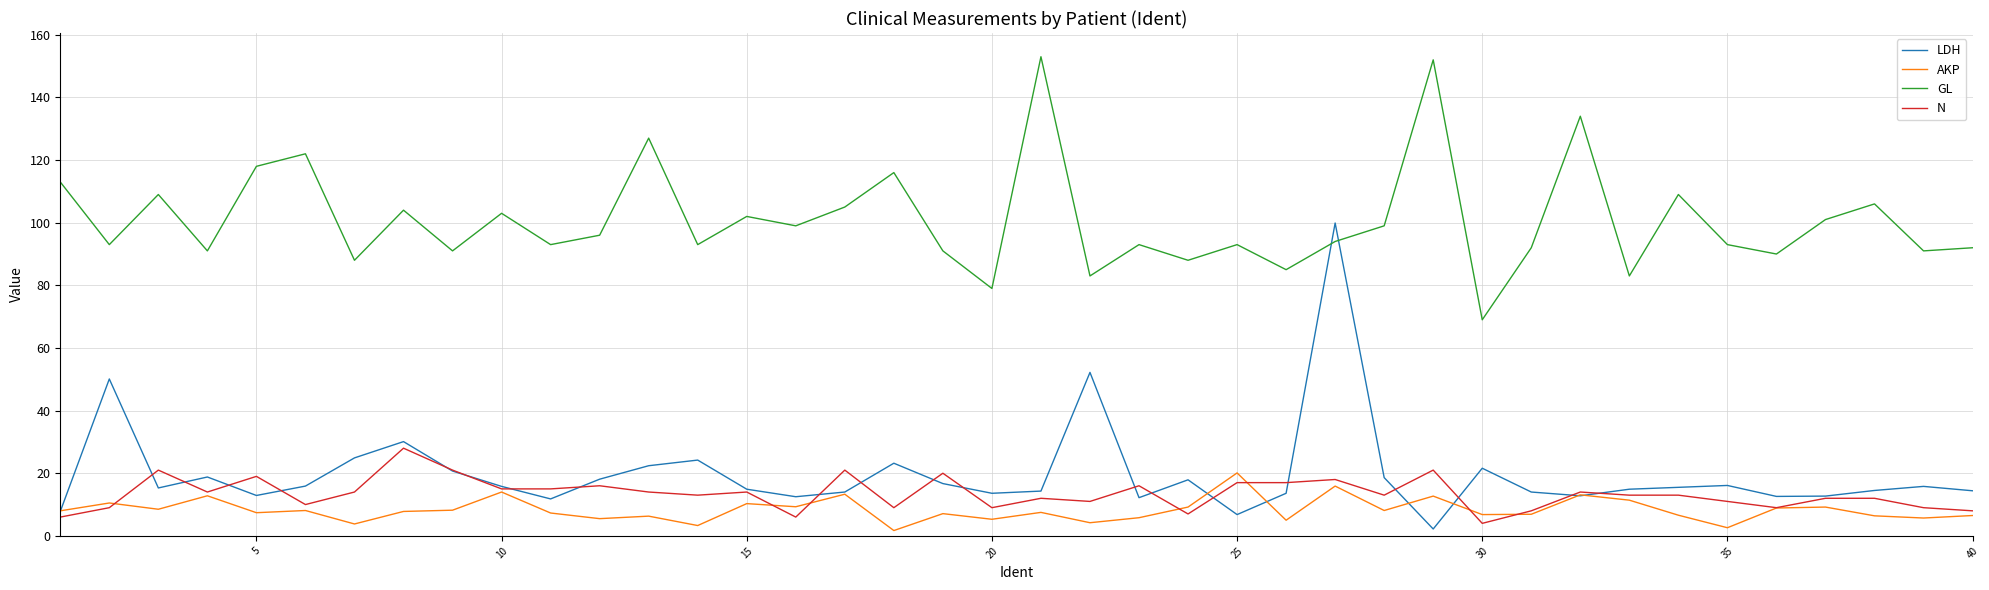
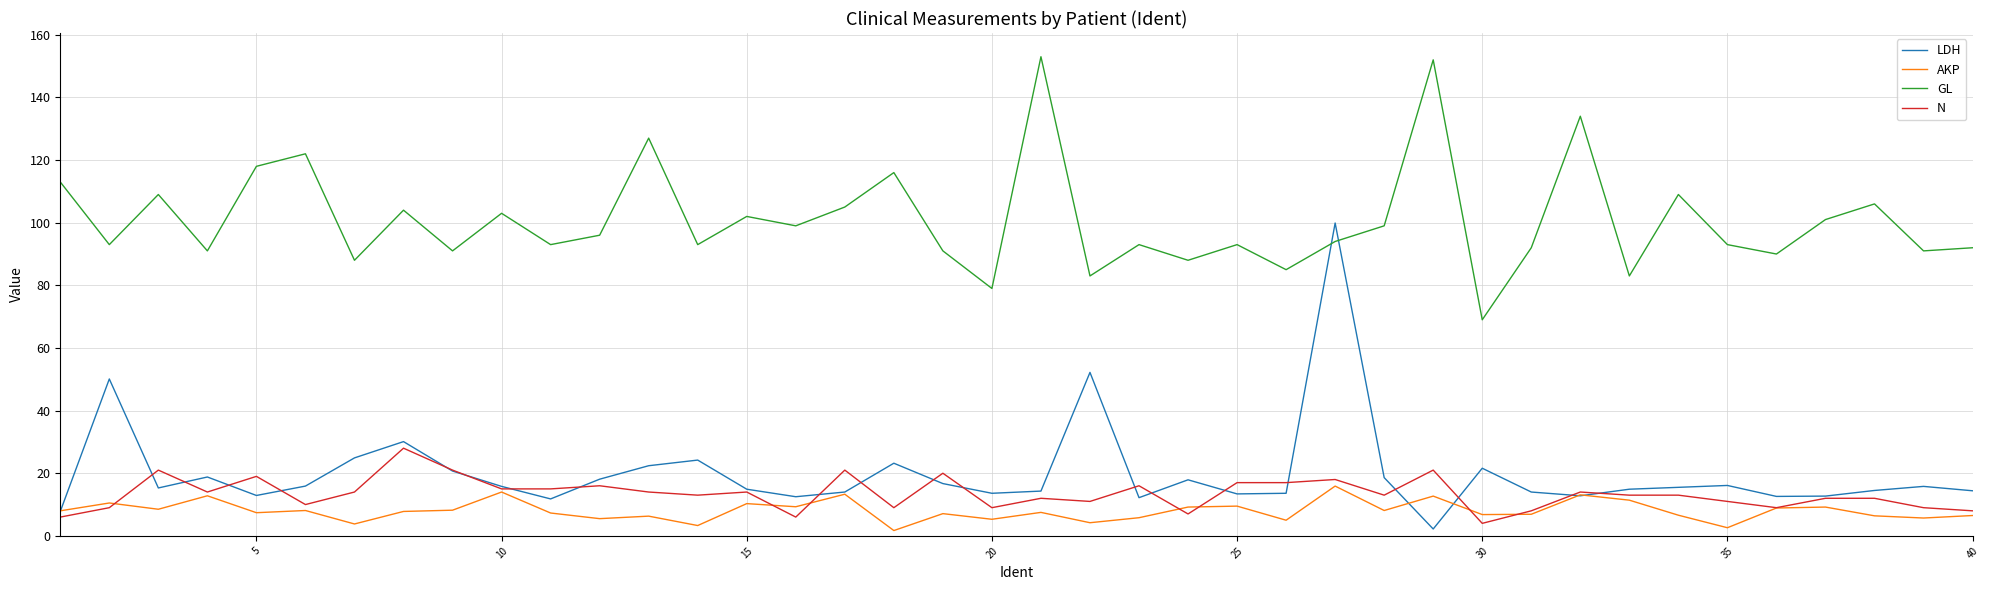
LDH, 25: 7 -> 13
AKP, 25: 20 -> 10
